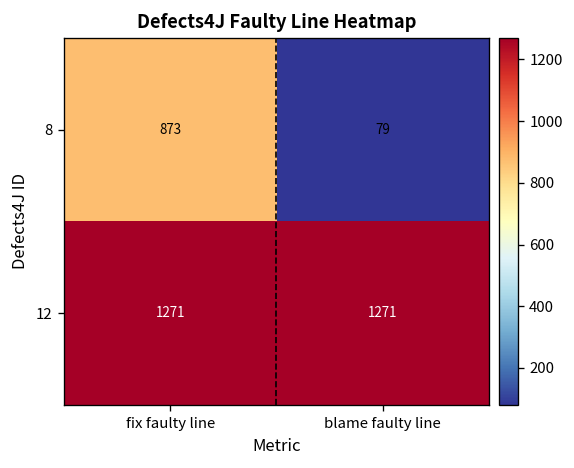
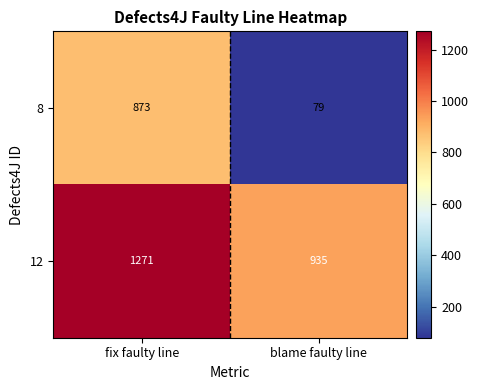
12, blame faulty line: 1271 -> 935
